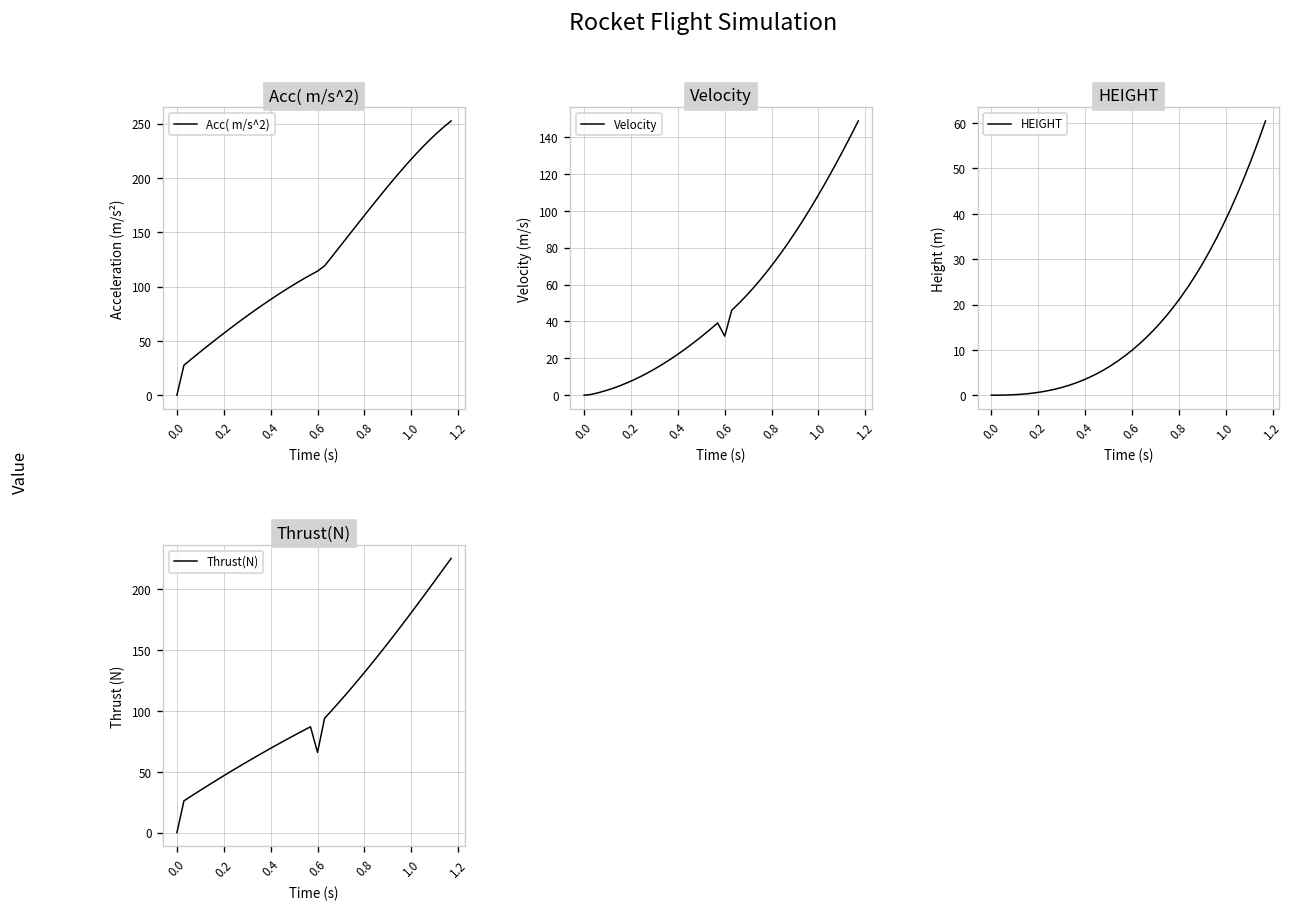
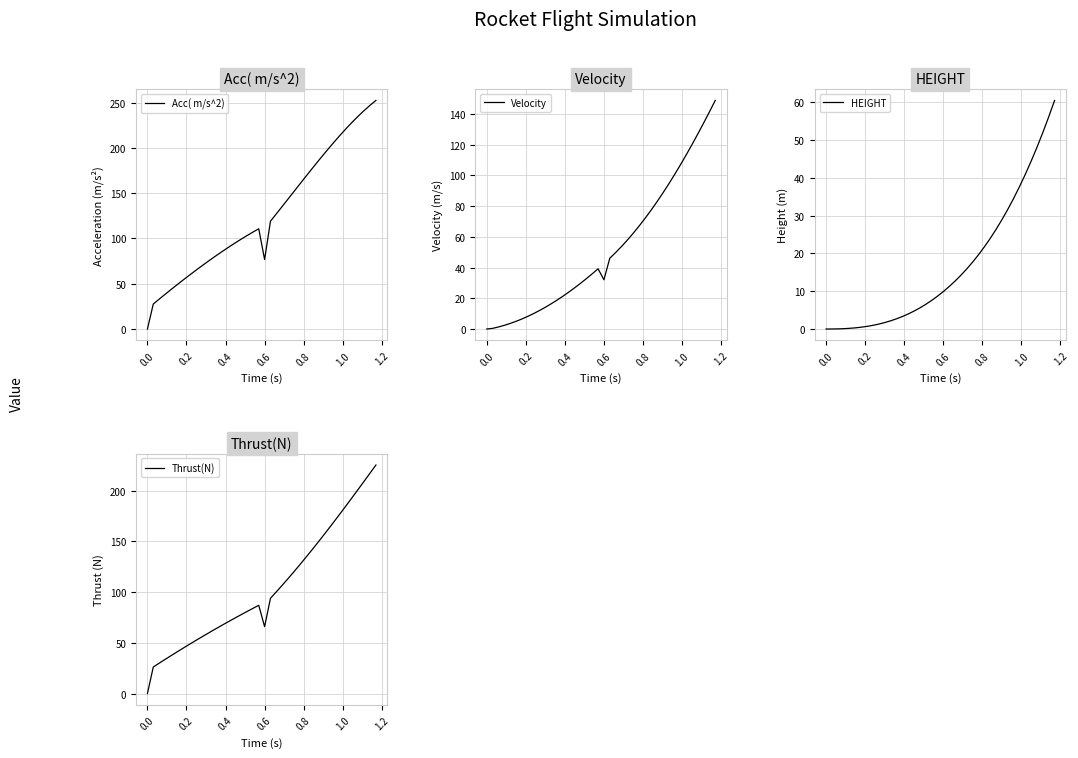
Acc( m/s^2), 0.6: 110 -> 80
